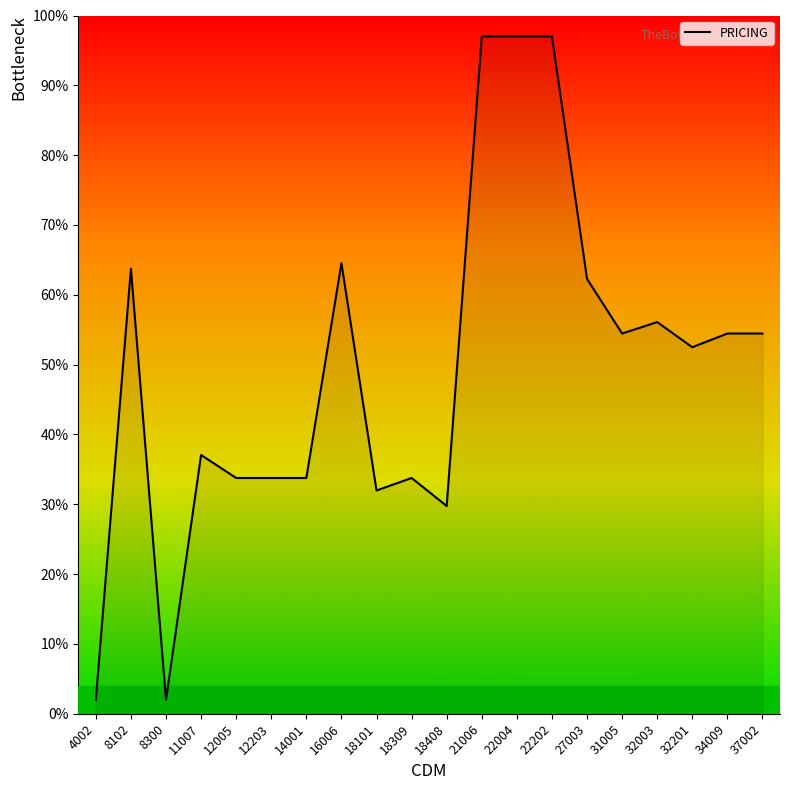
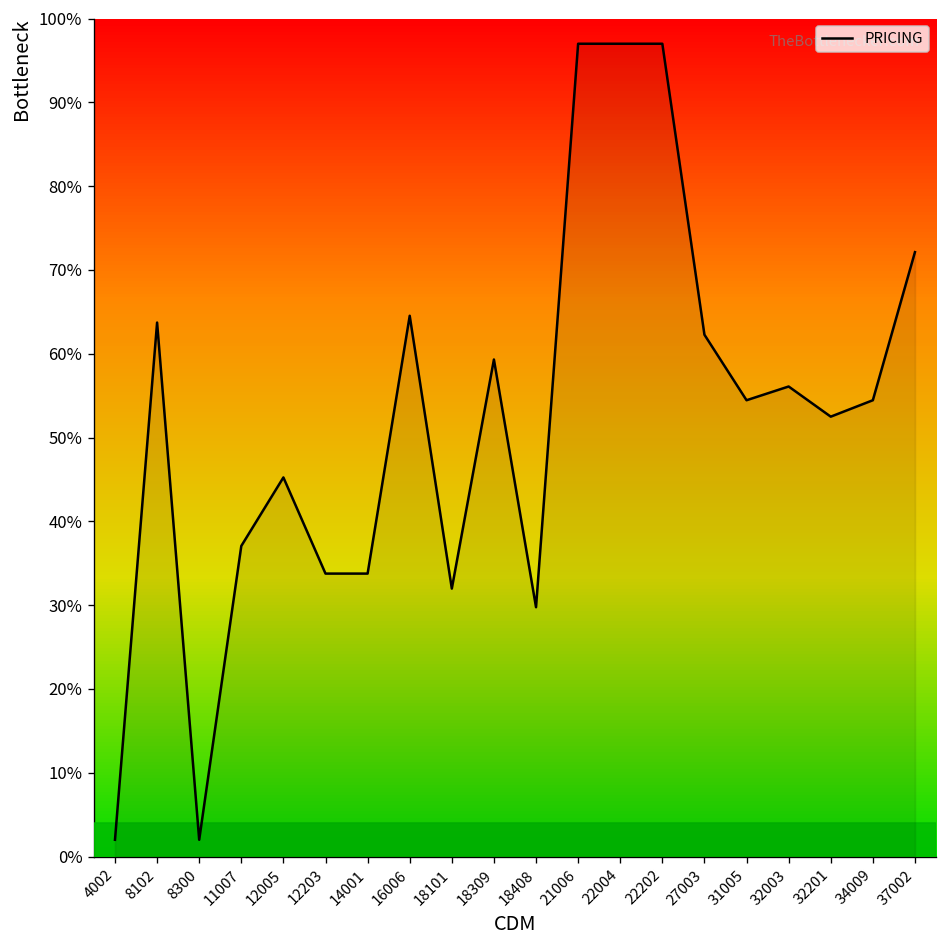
12005: 34% -> 45%
18309: 34% -> 59%
37002: 54% -> 72%
